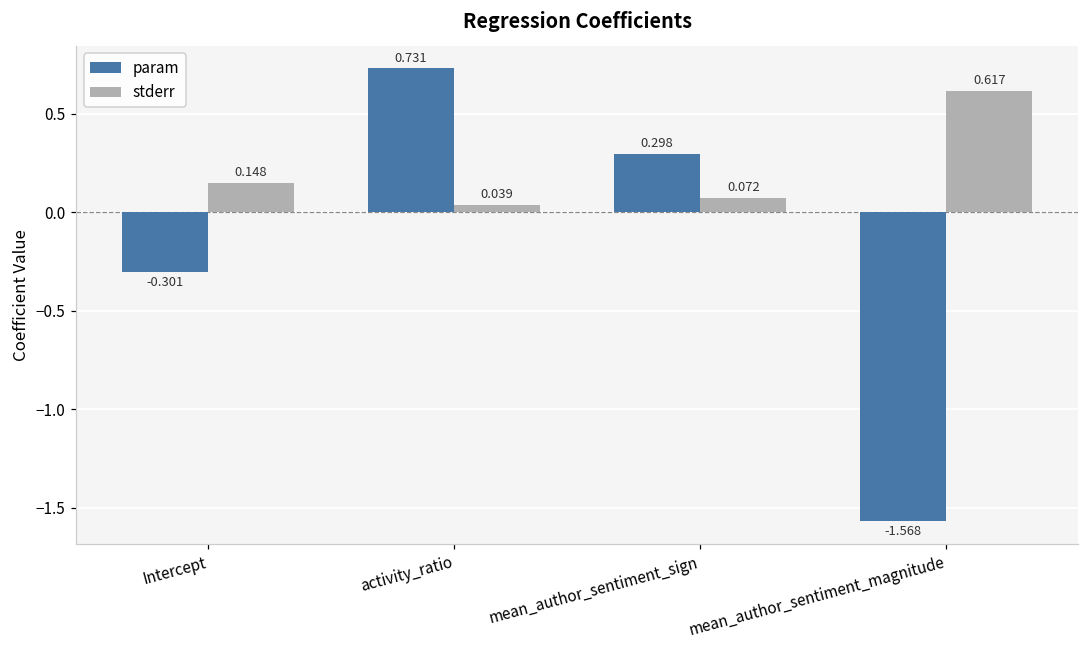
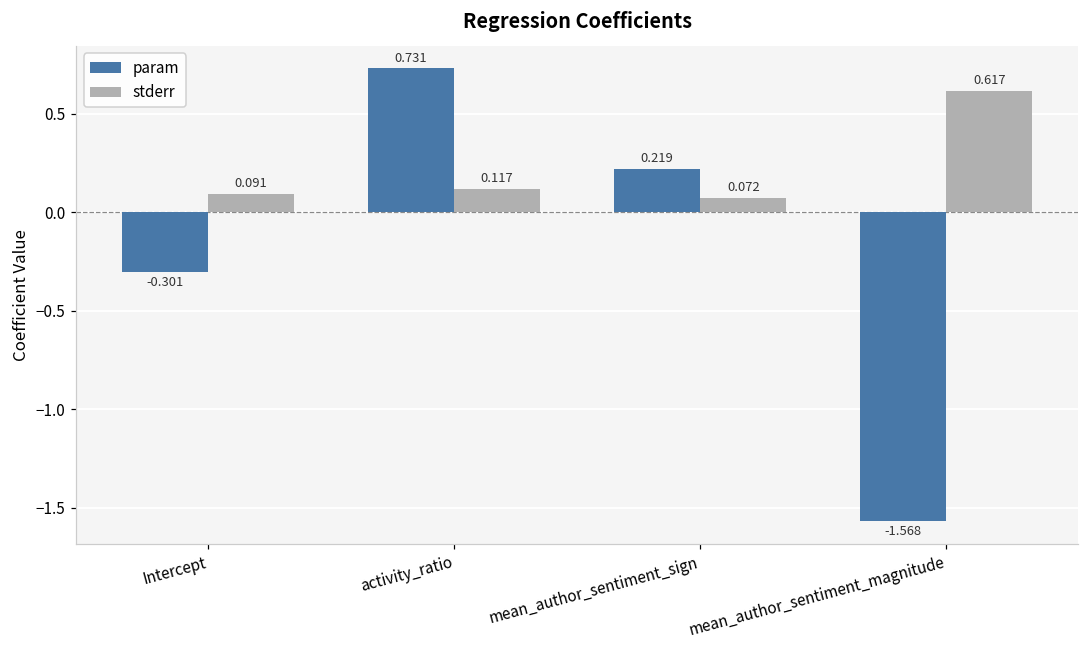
stderr, Intercept: 0.148 -> 0.091
stderr, activity_ratio: 0.039 -> 0.117
param, mean_author_sentiment_sign: 0.298 -> 0.219
